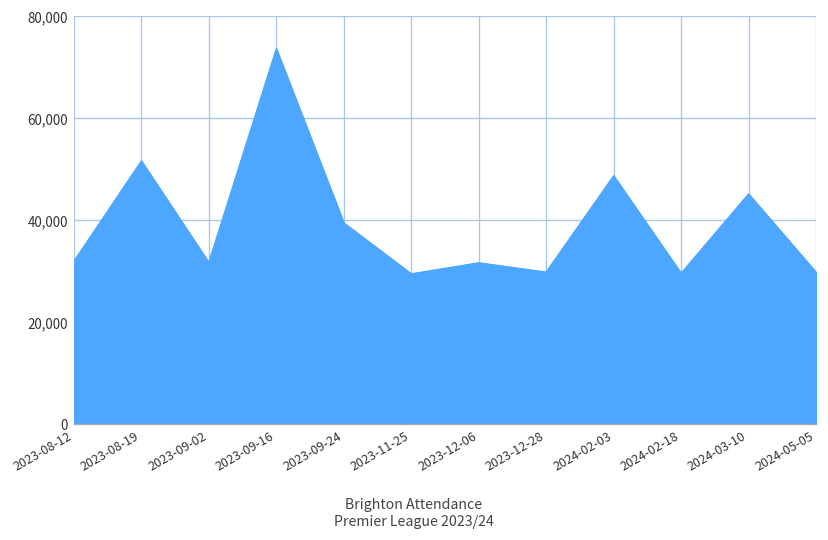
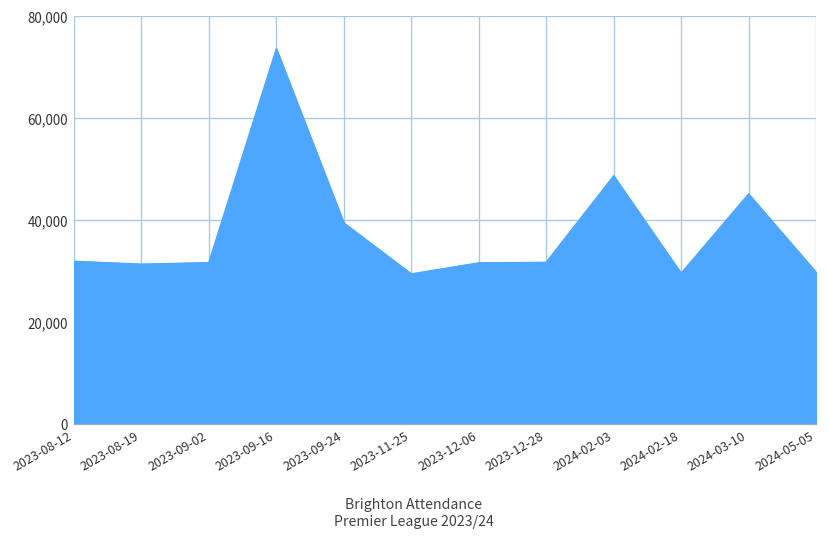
2023-08-19: 52,000 -> 31,000
2023-12-28: 30,000 -> 32,000
